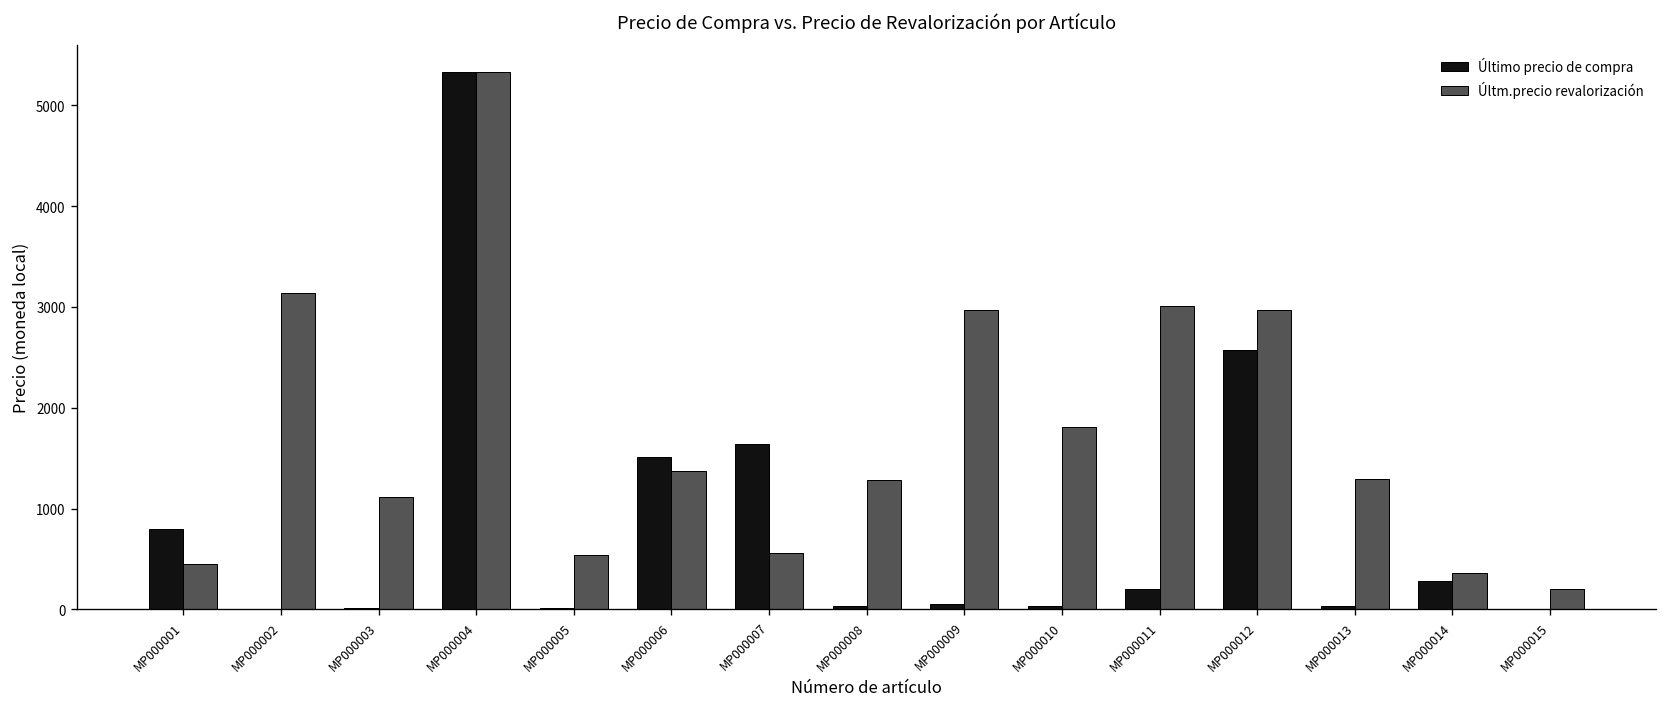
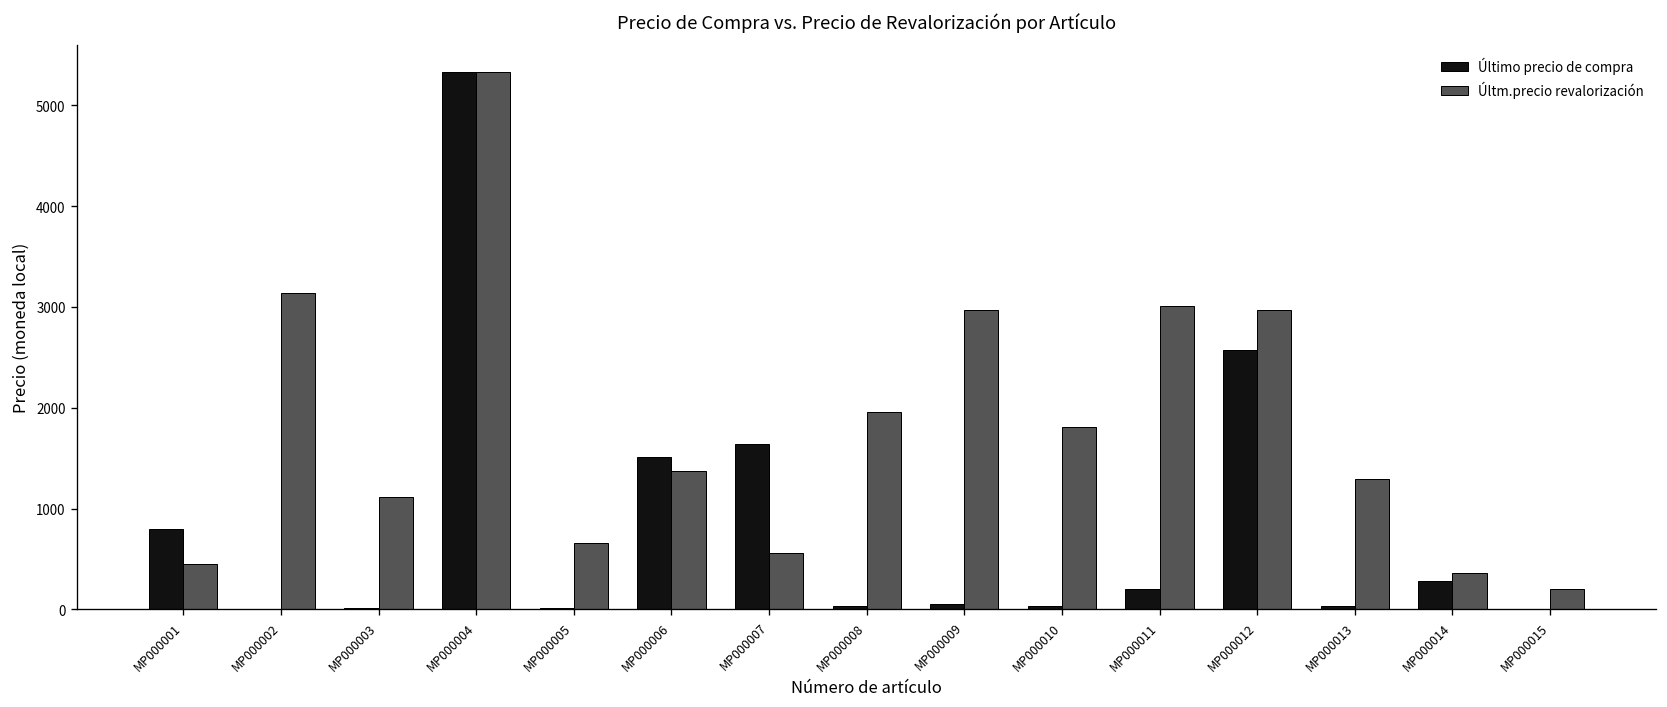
Últm.precio revalorización, MP000005: 500 -> 700
Últm.precio revalorización, MP000008: 1300 -> 2000
